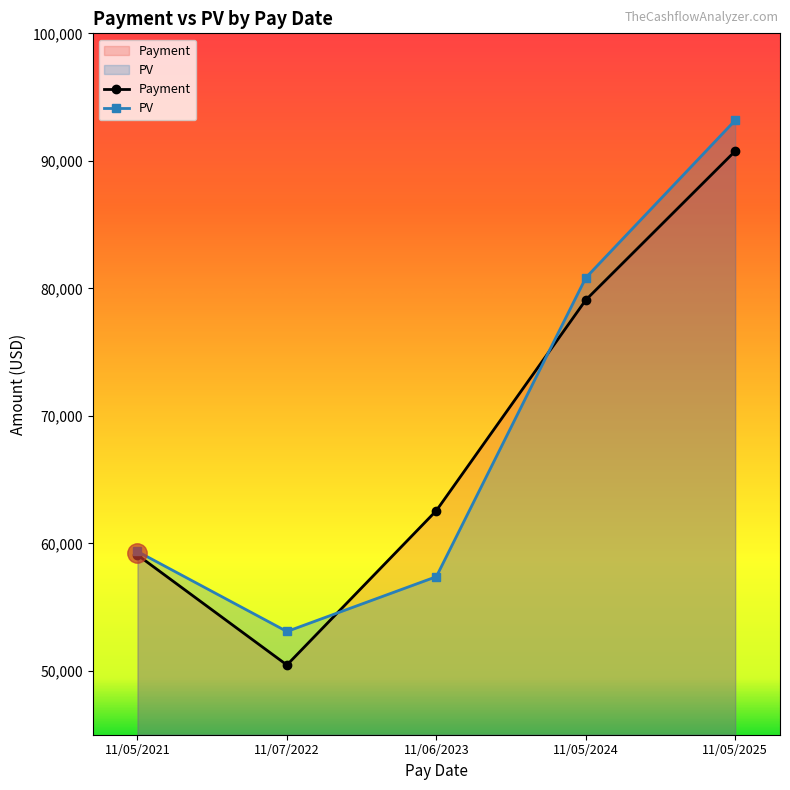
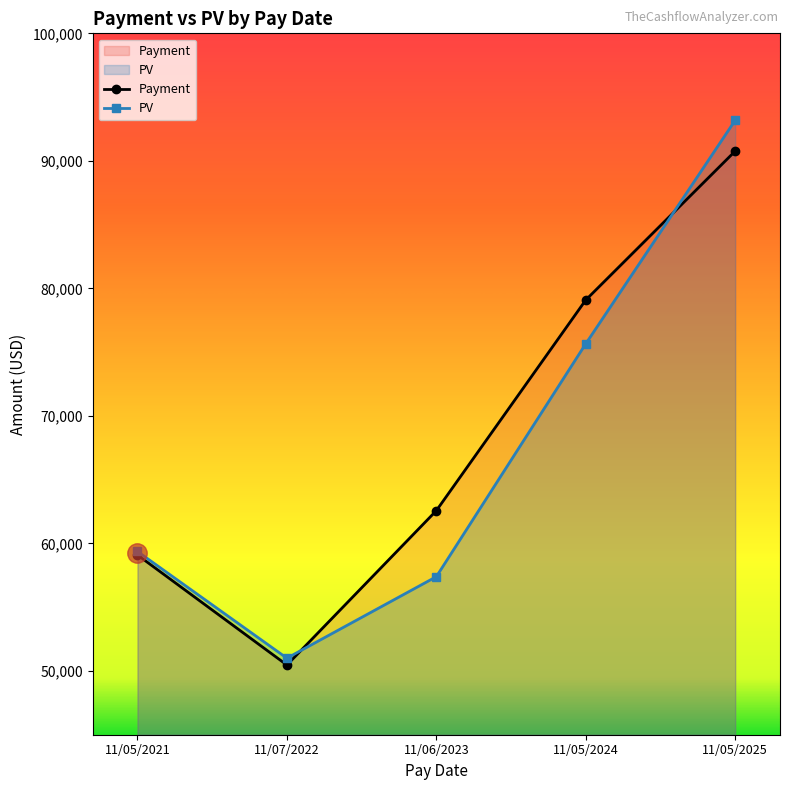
PV, 11/07/2022: 53,100 -> 51,000
PV, 11/05/2024: 80,800 -> 75,700
